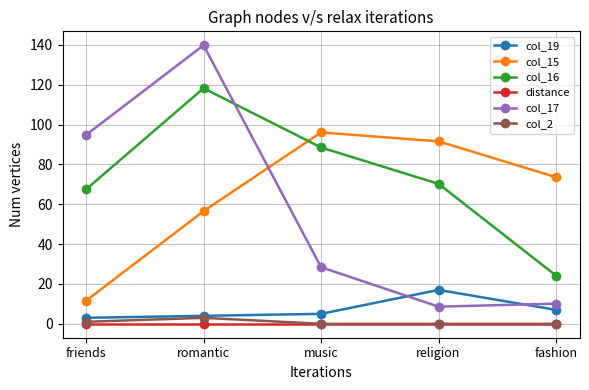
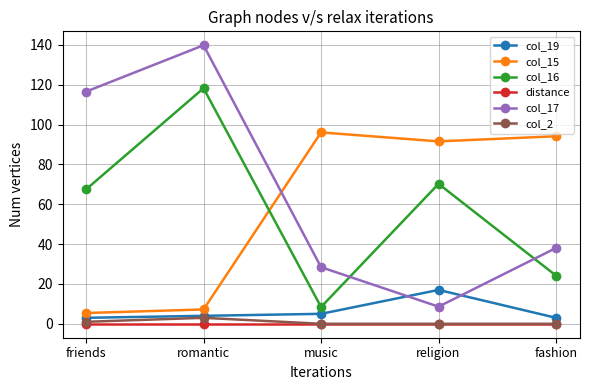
col_15, friends: 12 -> 5
col_17, friends: 95 -> 117
col_15, romantic: 57 -> 7
col_16, music: 88 -> 8
col_19, fashion: 7 -> 3
col_15, fashion: 74 -> 94
col_17, fashion: 10 -> 38
